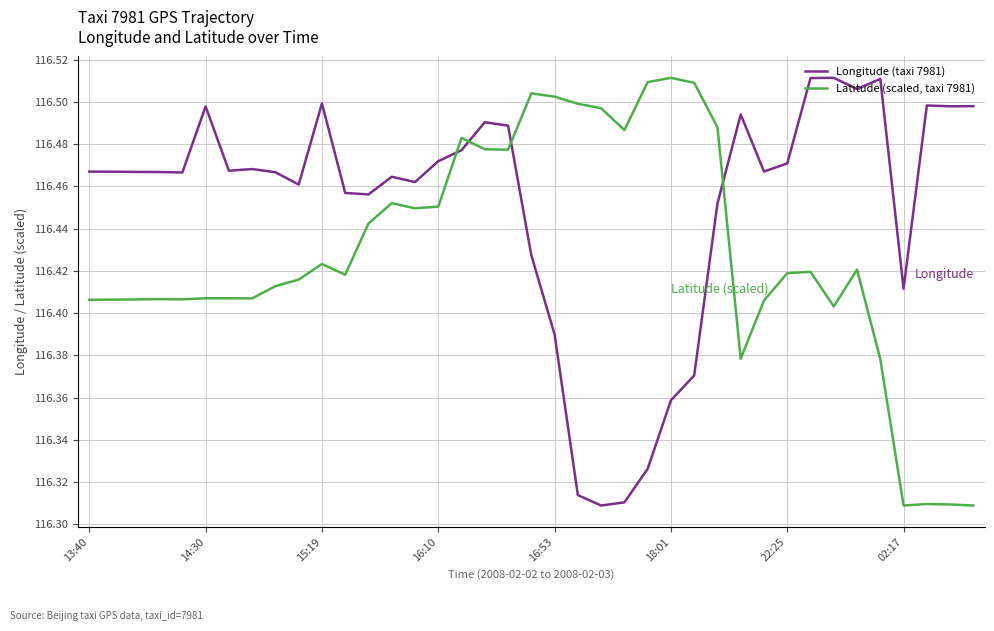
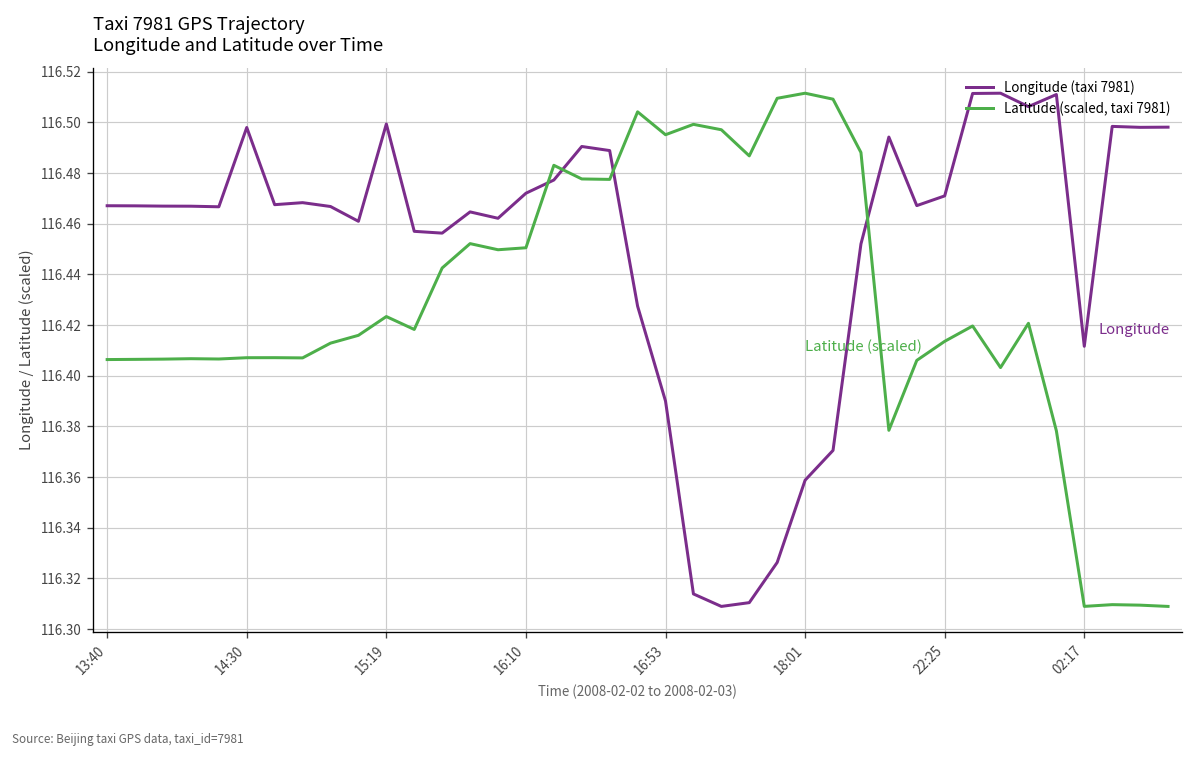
Latitude (scaled, taxi 7981), 16:53: 116.503 -> 116.495
Latitude (scaled, taxi 7981), 22:25: 116.419 -> 116.413
